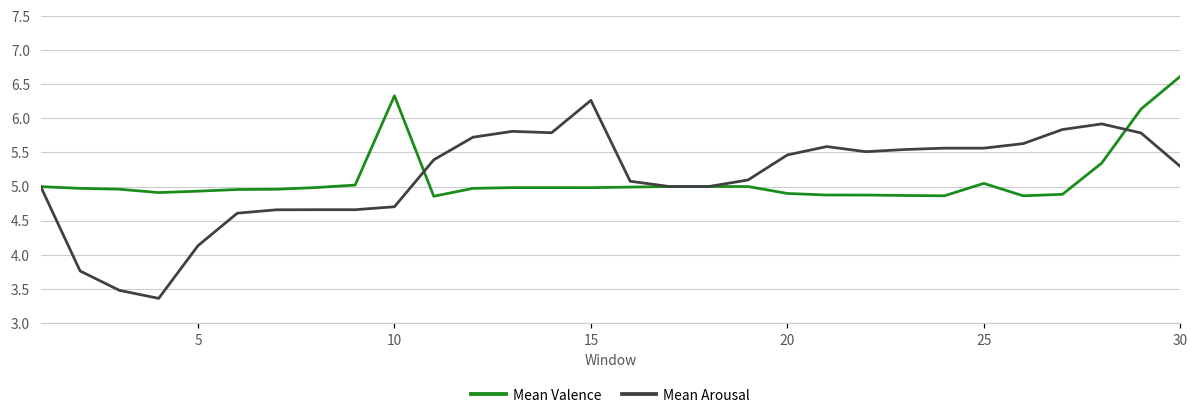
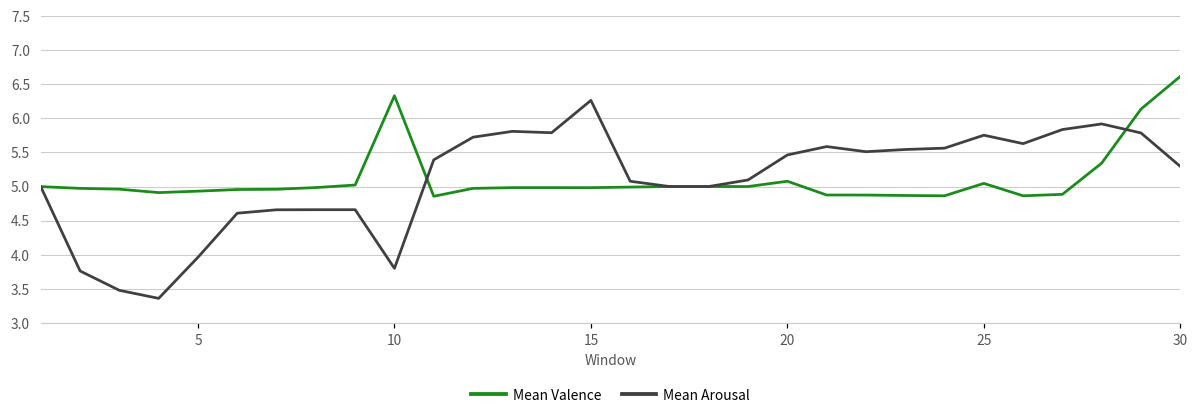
Mean Arousal, 5: 4.1 -> 4.0
Mean Arousal, 10: 4.7 -> 3.8
Mean Valence, 20: 4.9 -> 5.1
Mean Arousal, 25: 5.6 -> 5.8
